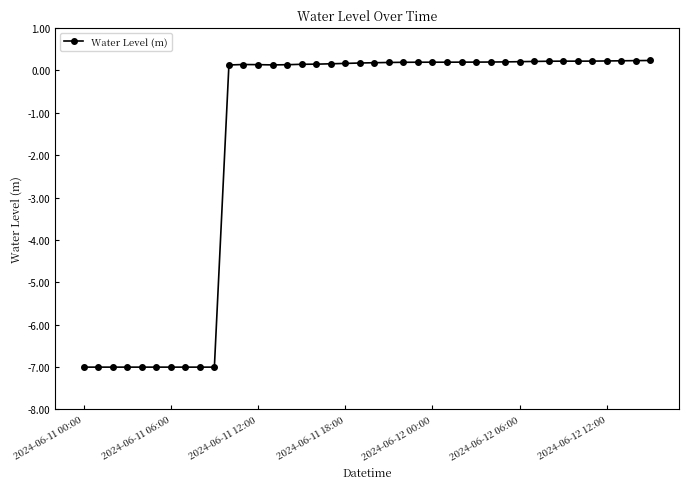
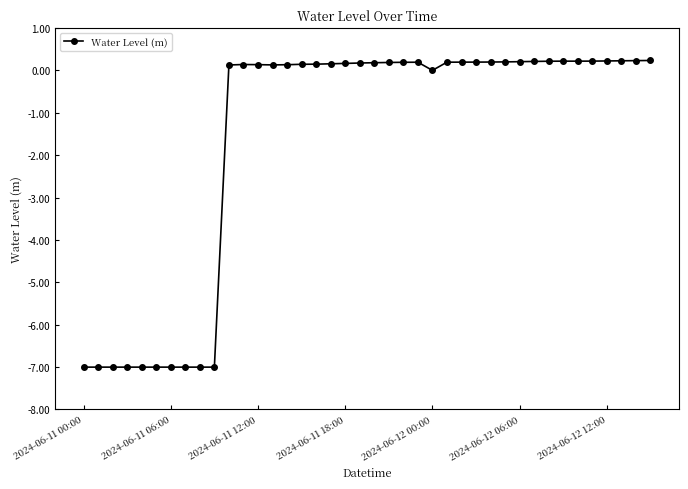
2024-06-12 00:00: 0.2 -> 0.0
